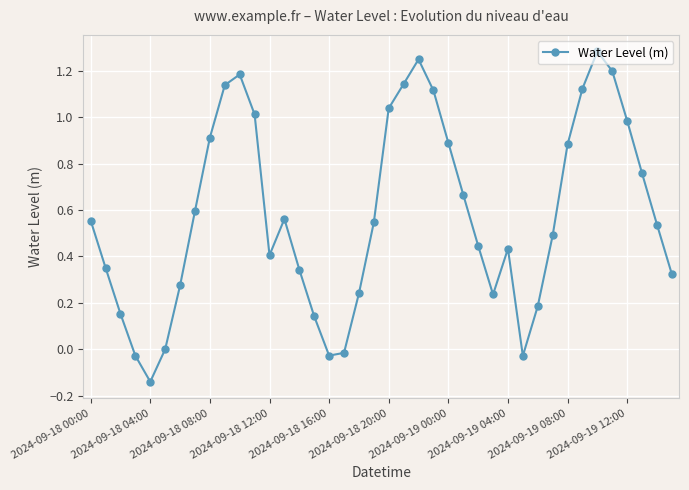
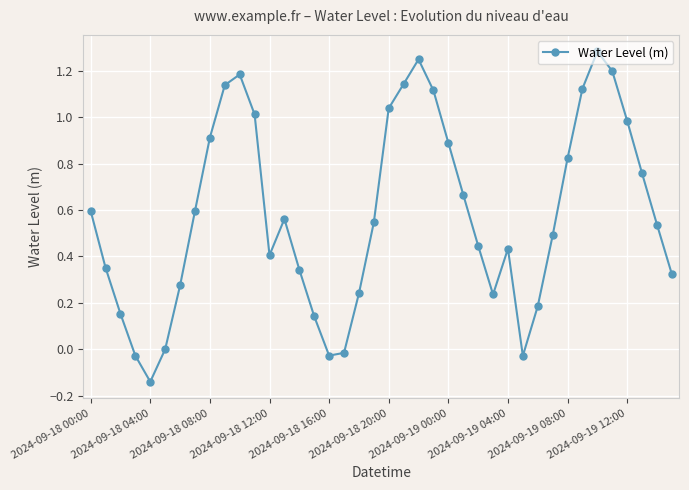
2024-09-18 00:00: 0.55 -> 0.60
2024-09-19 08:00: 0.88 -> 0.82
